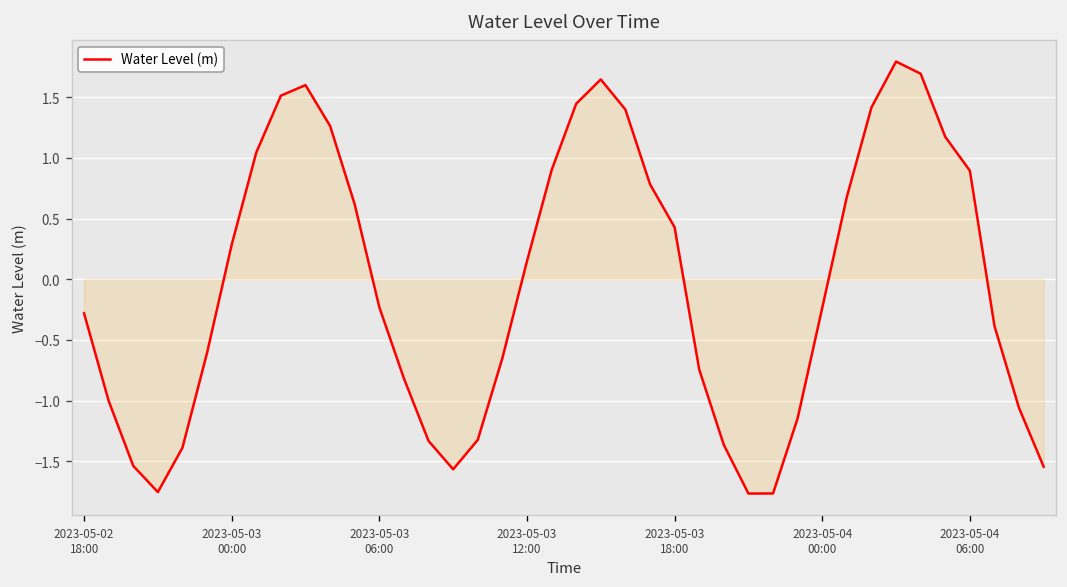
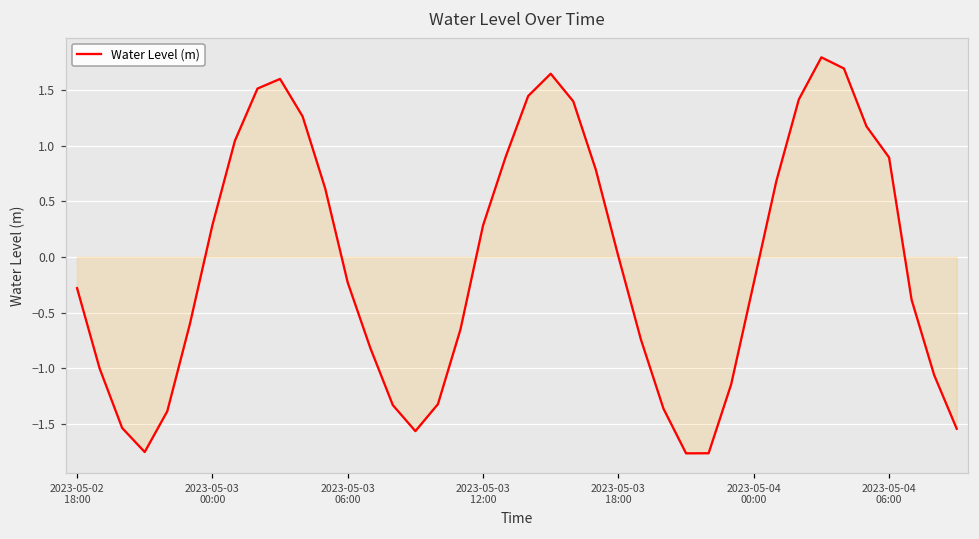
Water Level (m), 2023-05-03 12:00: 0.15 -> 0.28
Water Level (m), 2023-05-03 18:00: 0.43 -> 0.00
